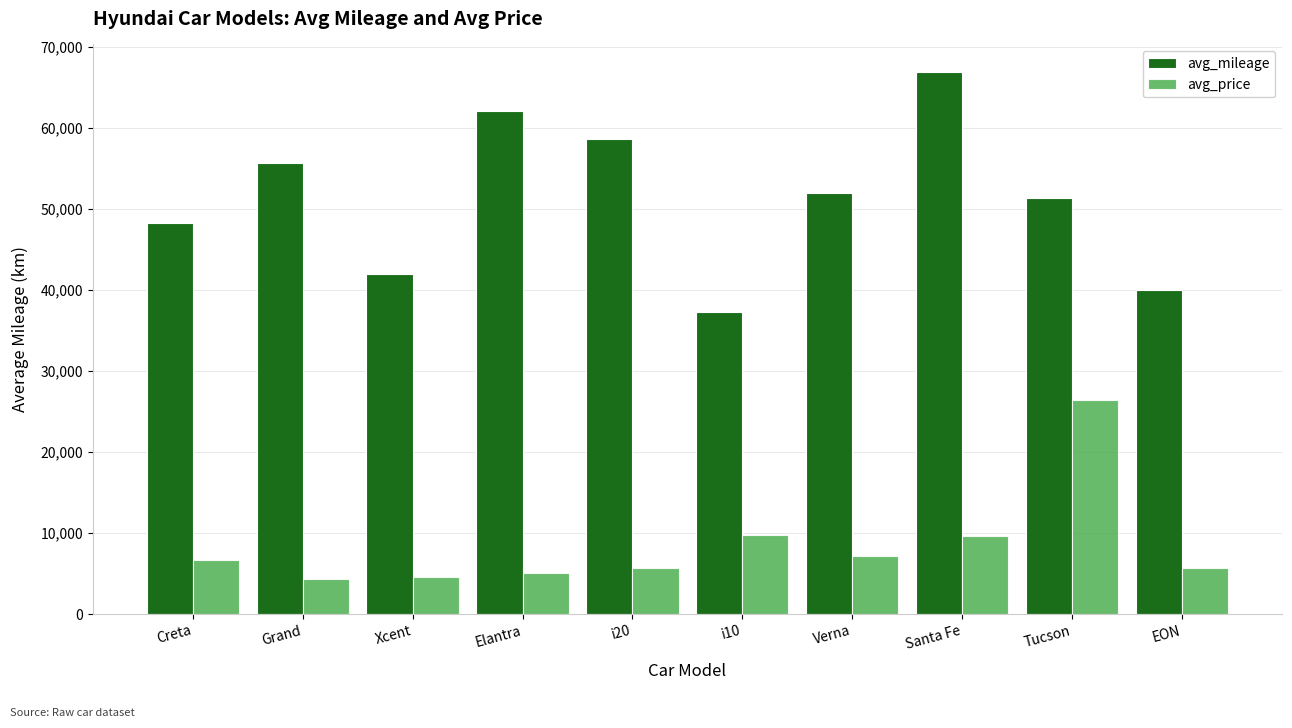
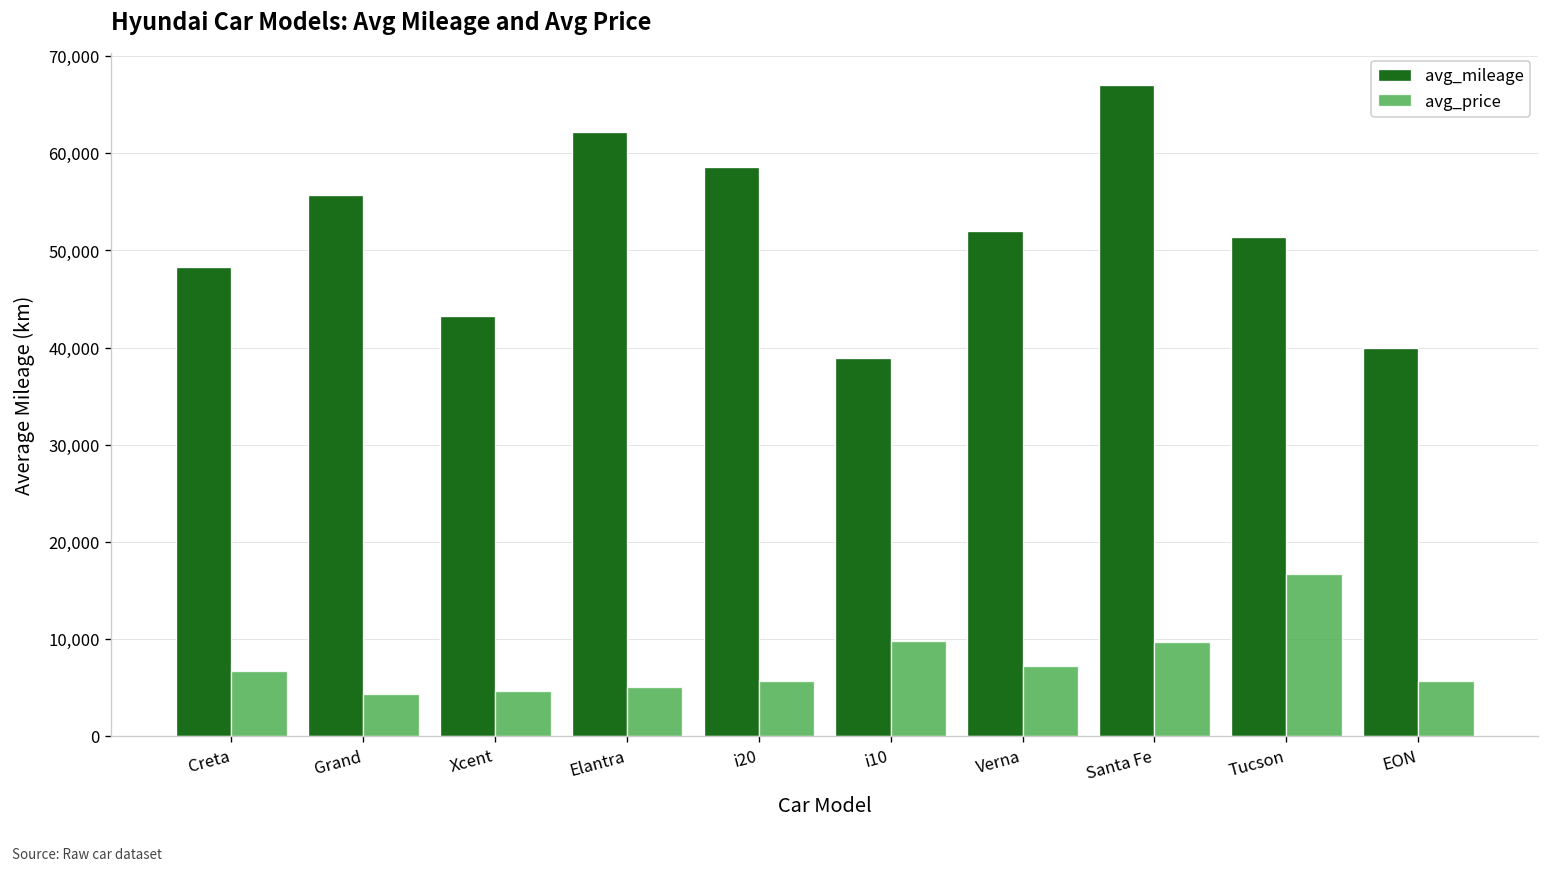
avg_mileage, Xcent: 42,000 -> 43,000
avg_mileage, i10: 37,000 -> 39,000
avg_price, Tucson: 26,000 -> 17,000
